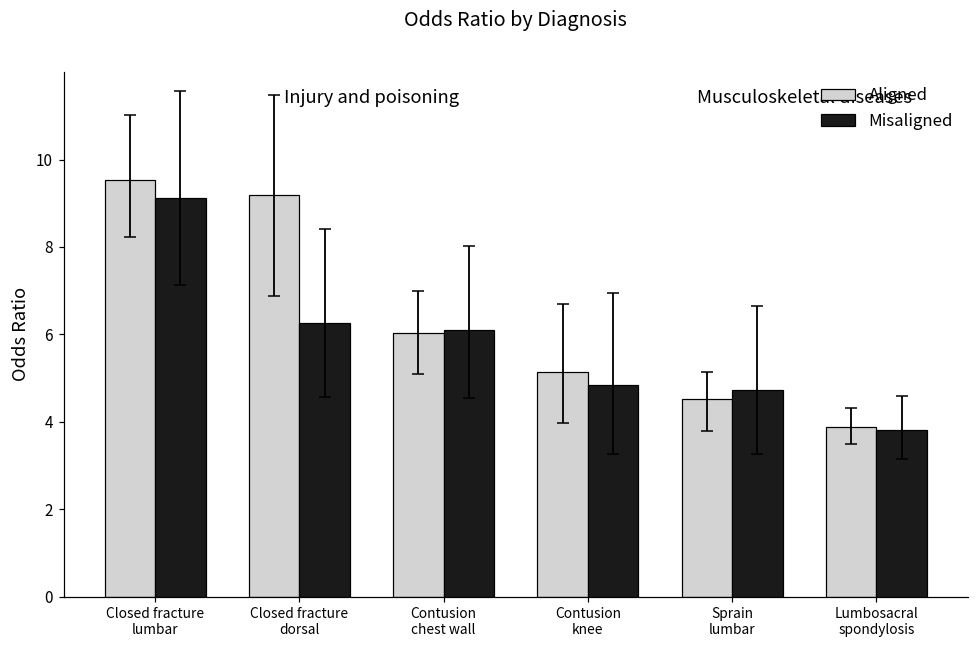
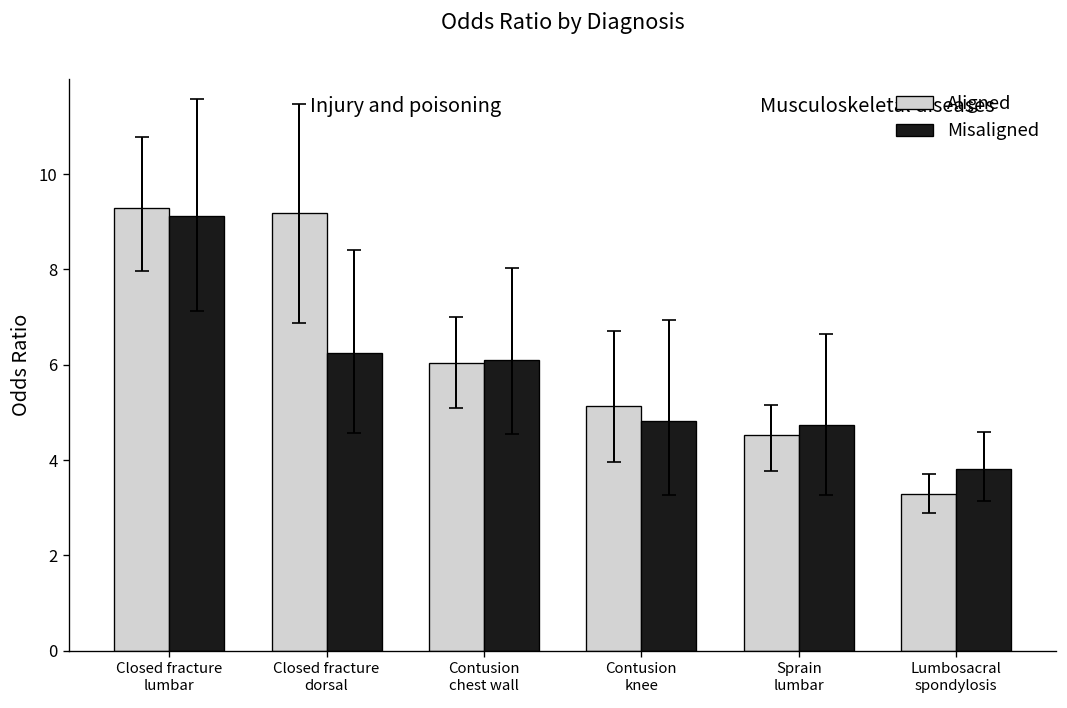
Aligned, Closed fracture lumbar: 9.5 -> 9.3
Aligned, Lumbosacral spondylosis: 3.9 -> 3.3
